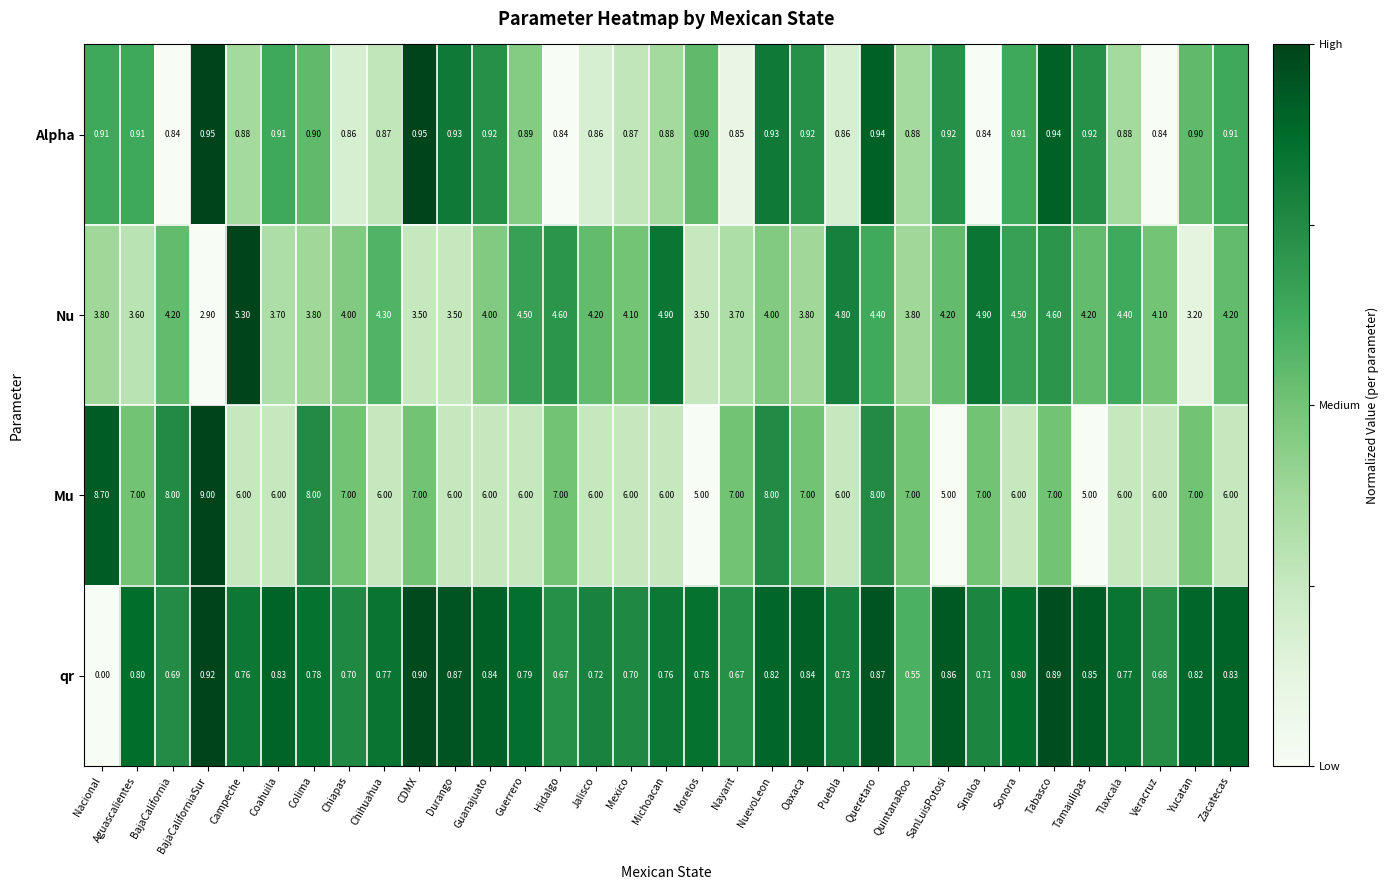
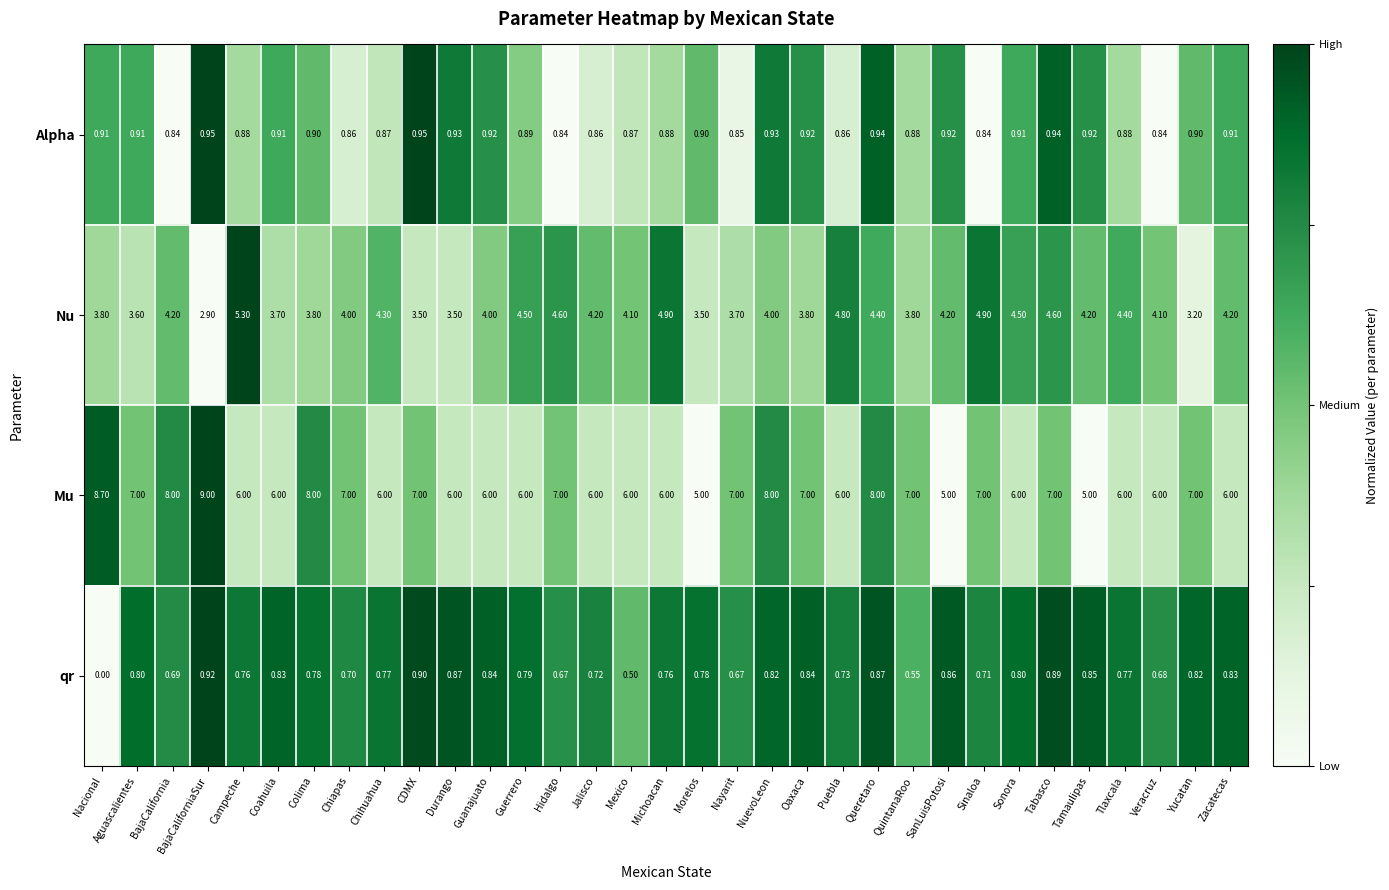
qr, Mexico: 0.70 -> 0.50
